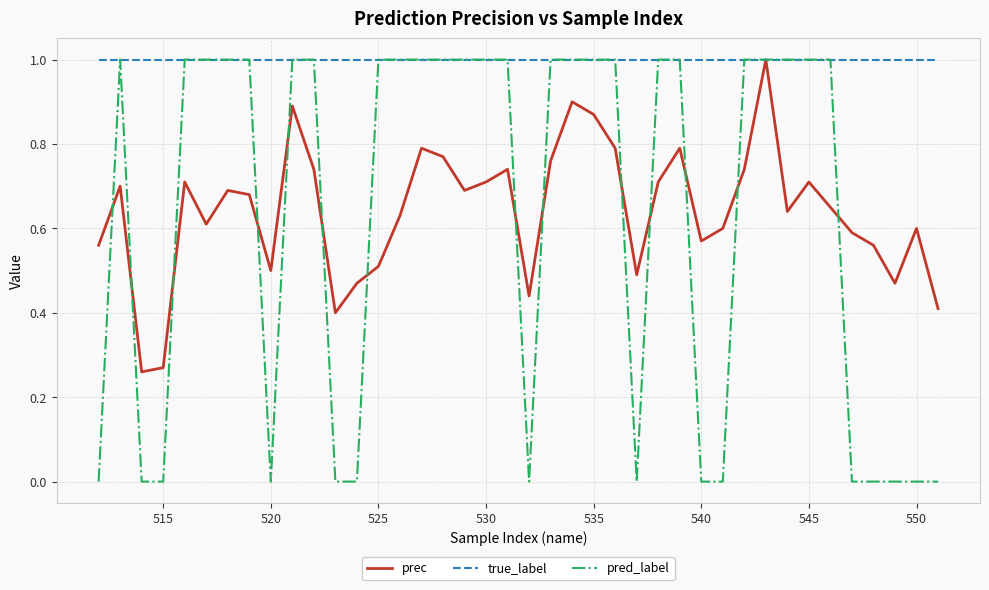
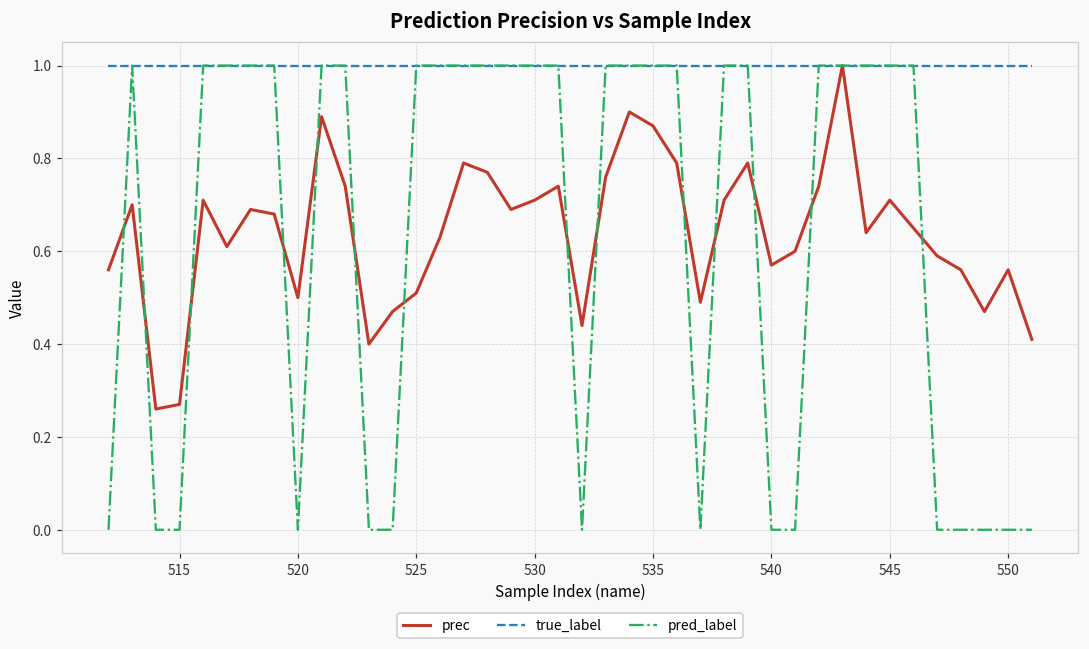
prec, 550: 0.60 -> 0.56
